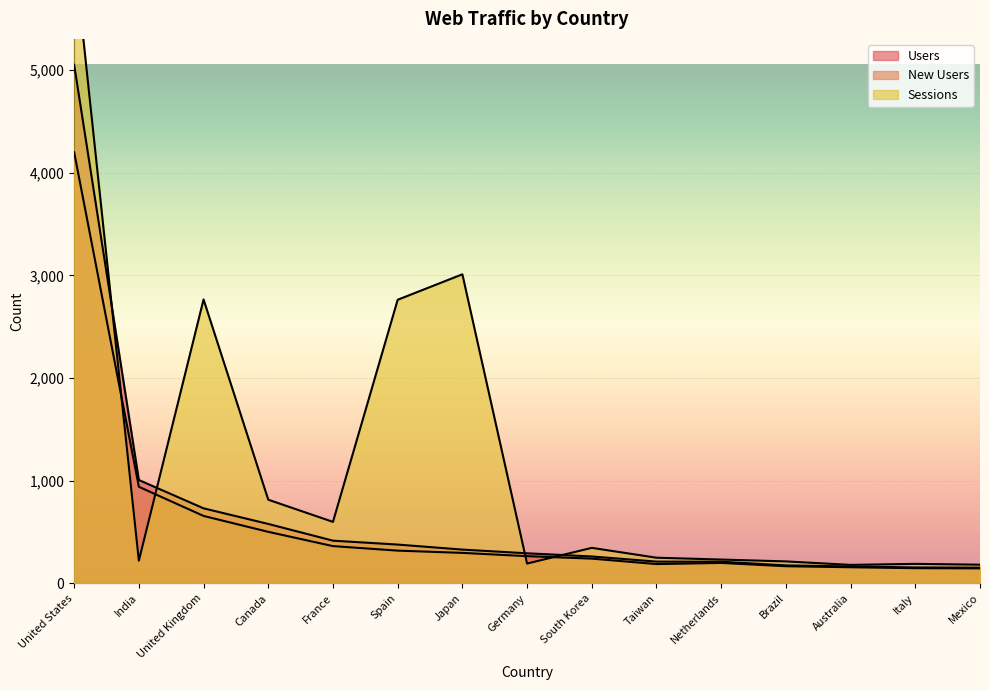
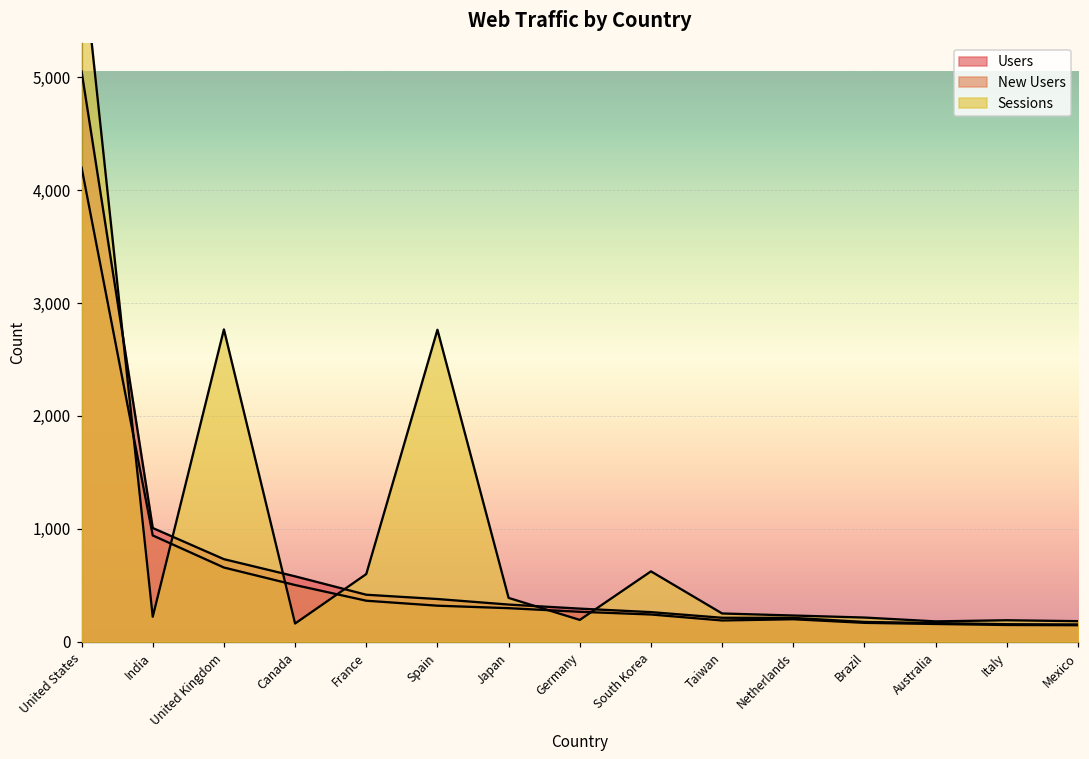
Sessions, Canada: 820 -> 160
Sessions, Japan: 3,010 -> 390
Sessions, South Korea: 350 -> 620
